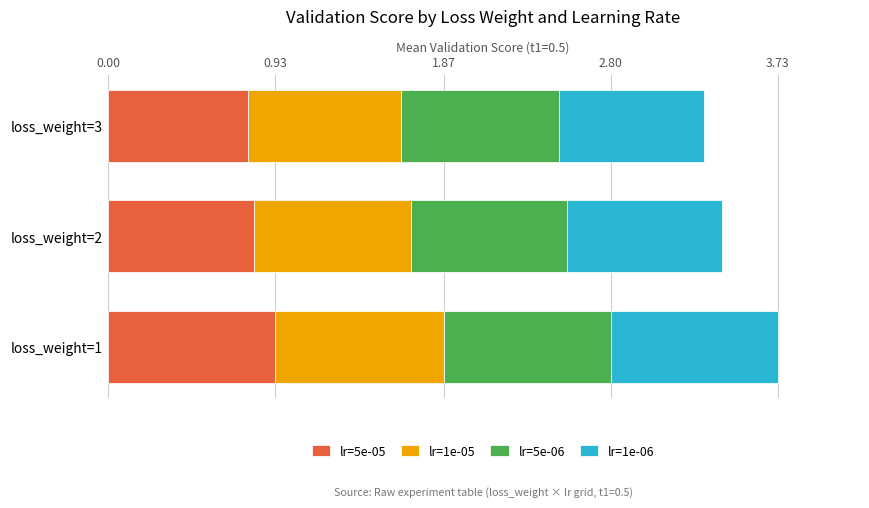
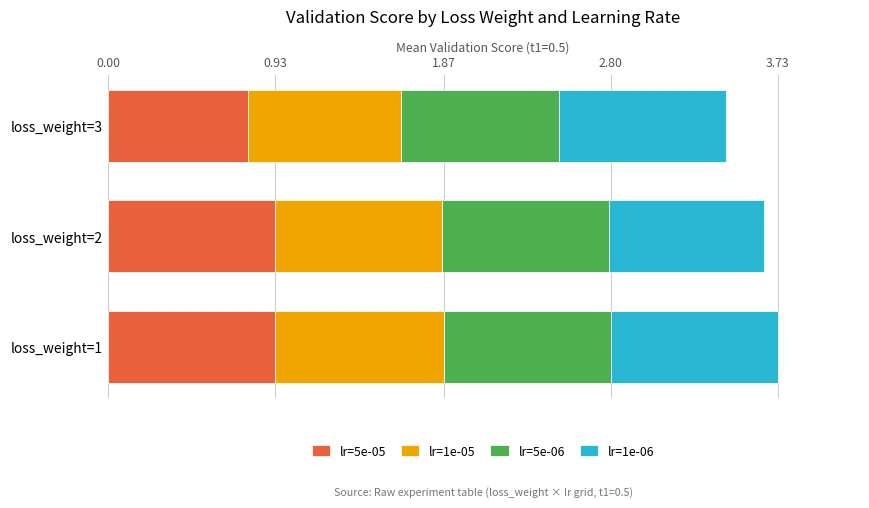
lr=1e-06, loss_weight=3: 0.81 -> 0.93
lr=5e-05, loss_weight=2: 0.81 -> 0.93
lr=1e-05, loss_weight=2: 0.88 -> 0.93
lr=5e-06, loss_weight=2: 0.86 -> 0.93
